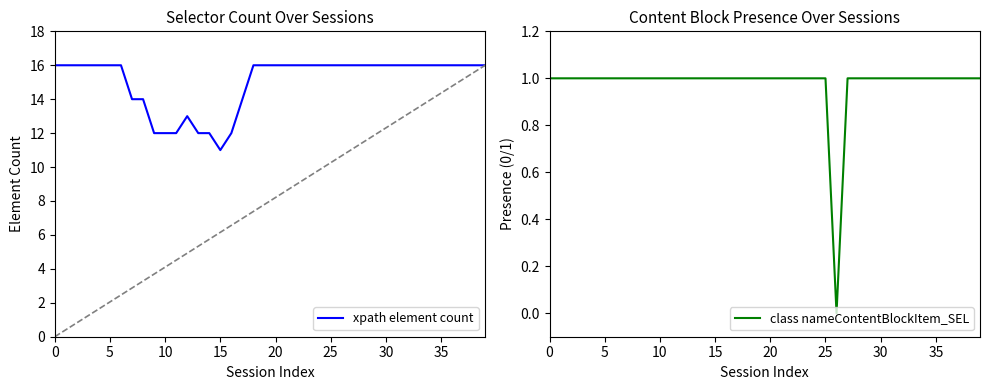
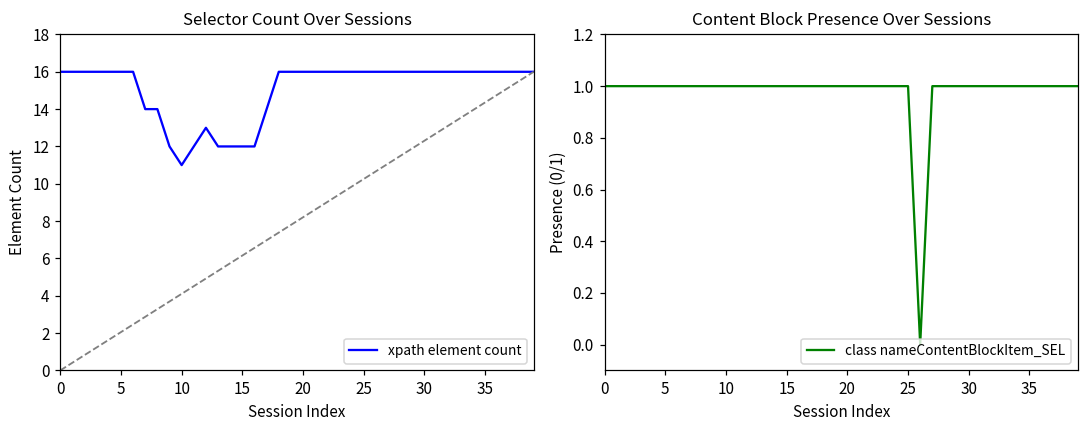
Selector Count Over Sessions, xpath element count, 10: 12 -> 11
Selector Count Over Sessions, xpath element count, 15: 11 -> 12
